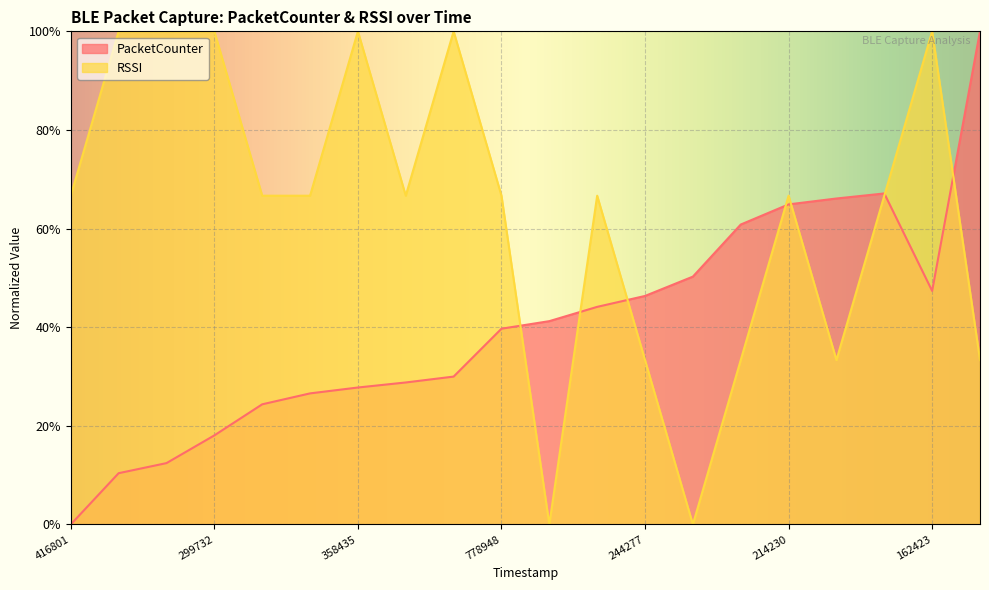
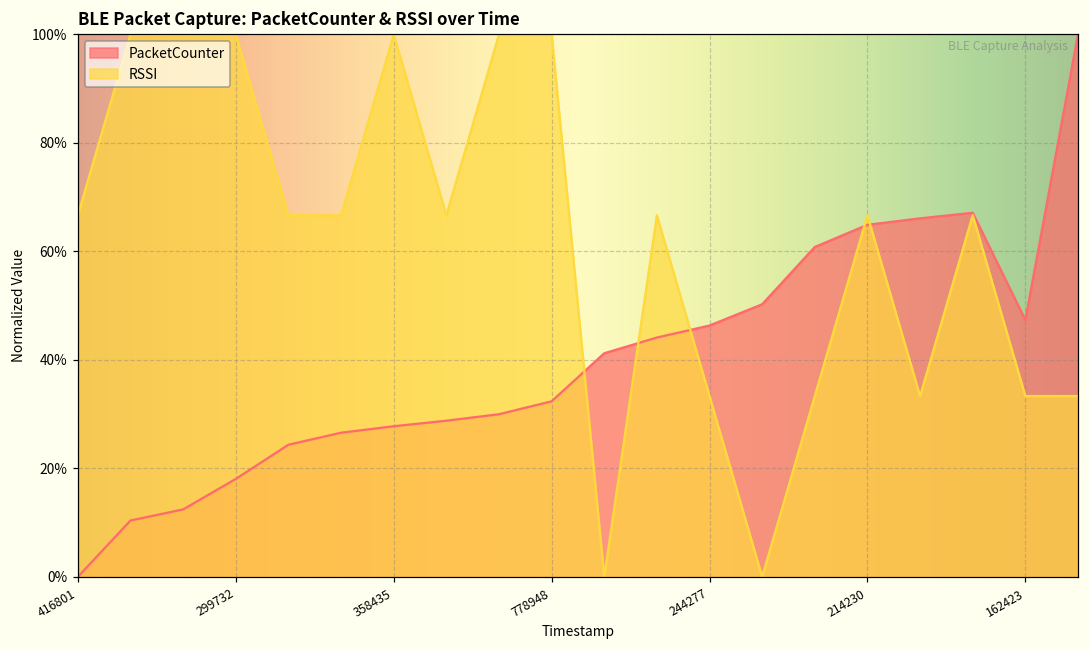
PacketCounter, 778948: 40% -> 32%
RSSI, 778948: 67% -> 100%
RSSI, 162423: 100% -> 33%
